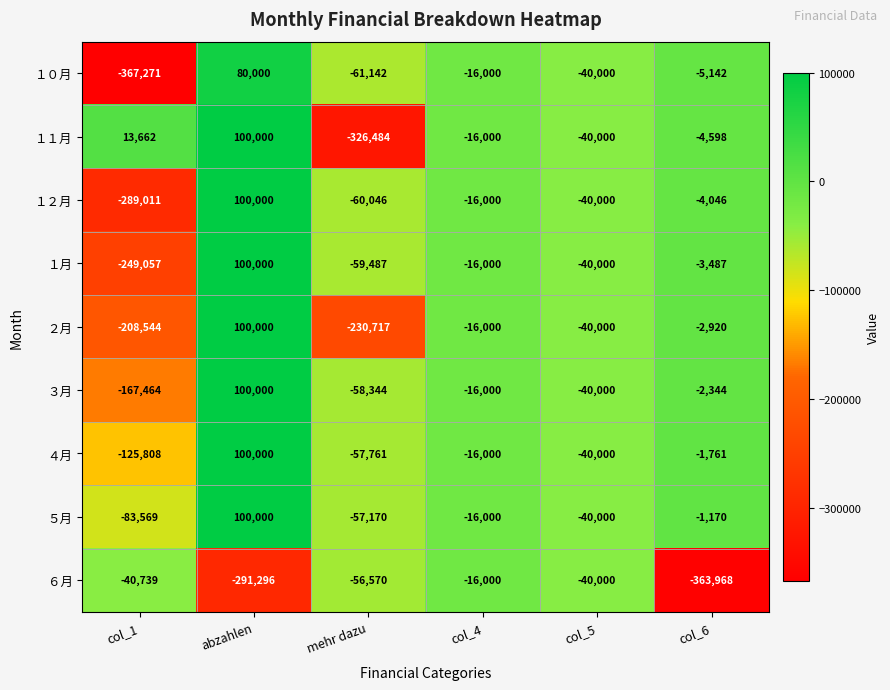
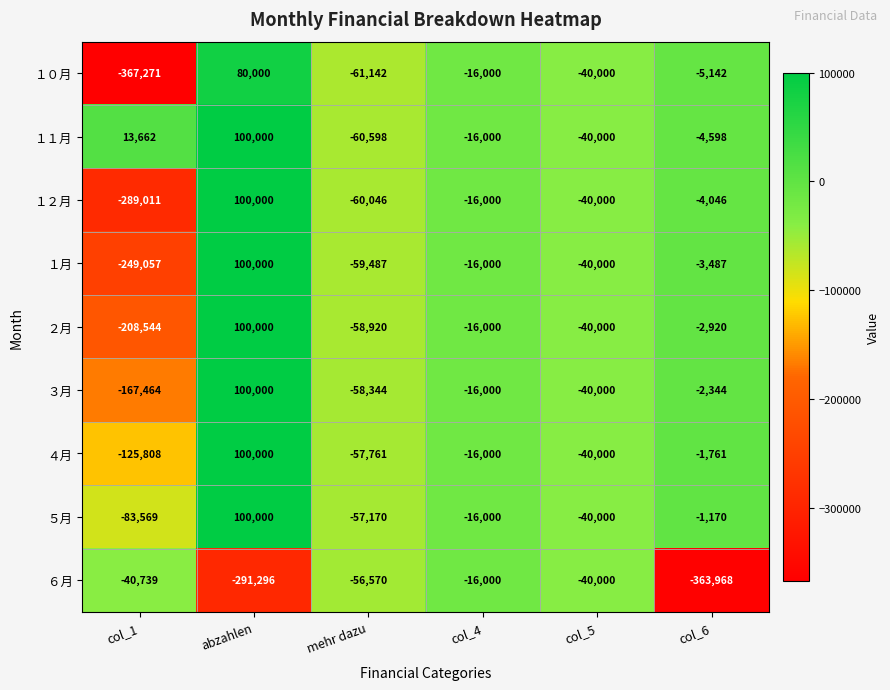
１１月, mehr dazu: -326,484 -> -60,598
２月, mehr dazu: -230,717 -> -58,920
